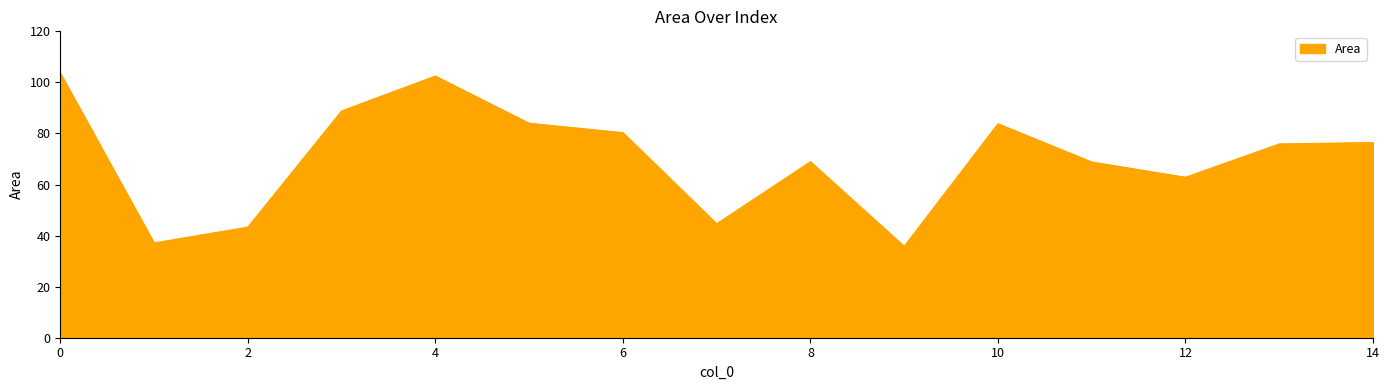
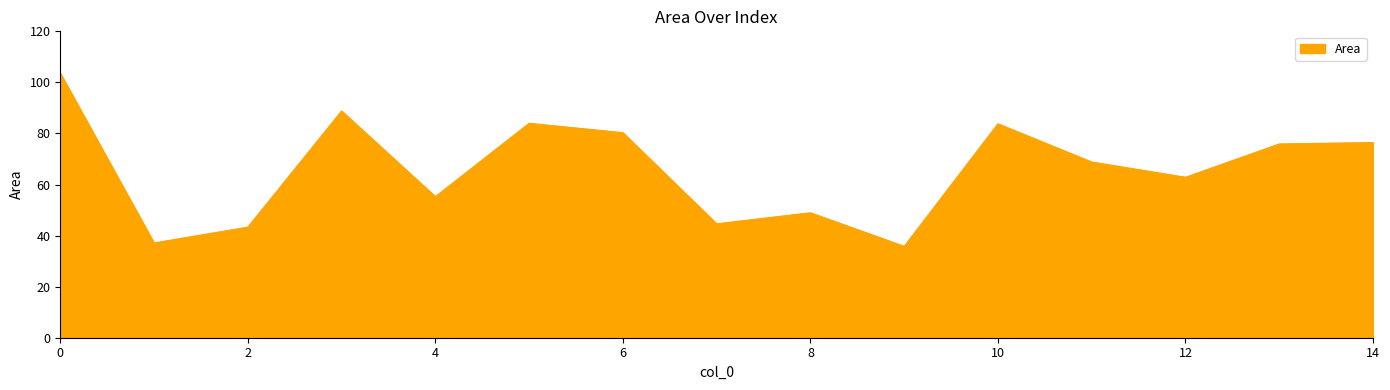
4: 102 -> 55
8: 69 -> 49
